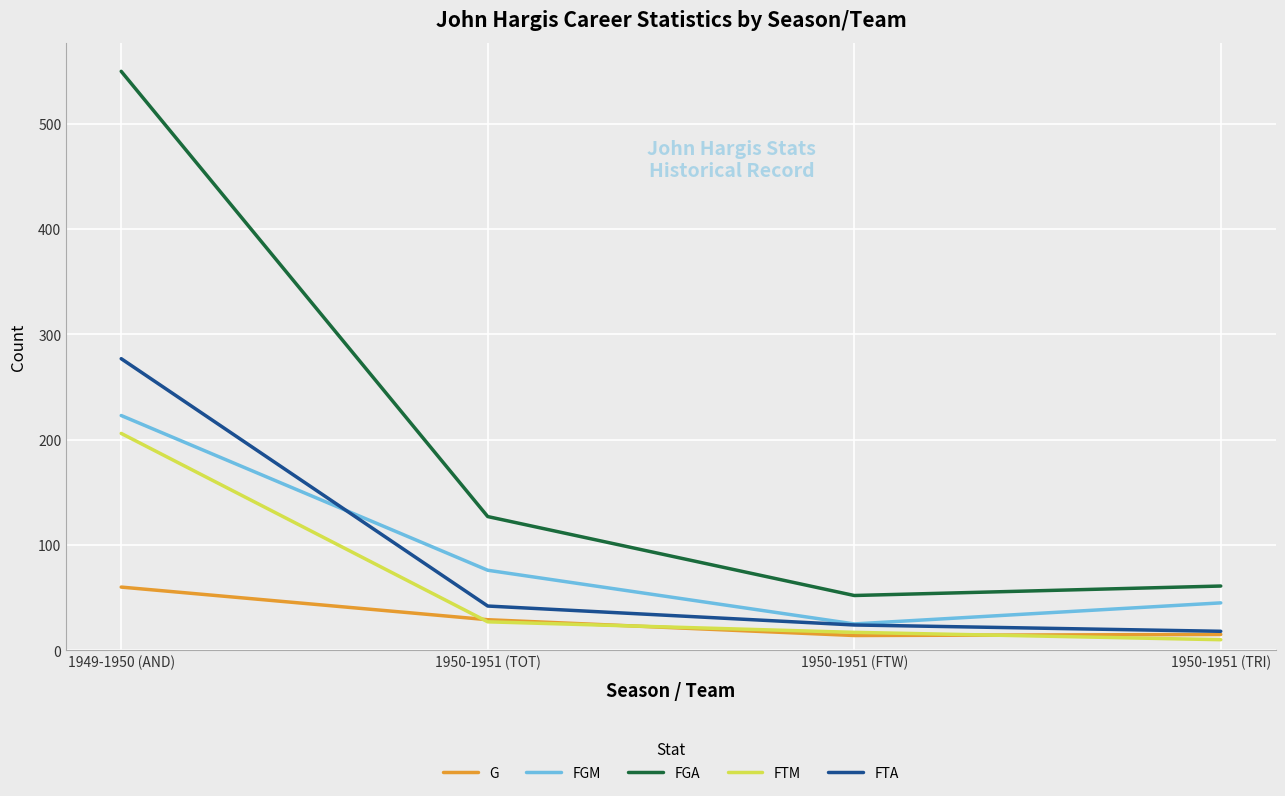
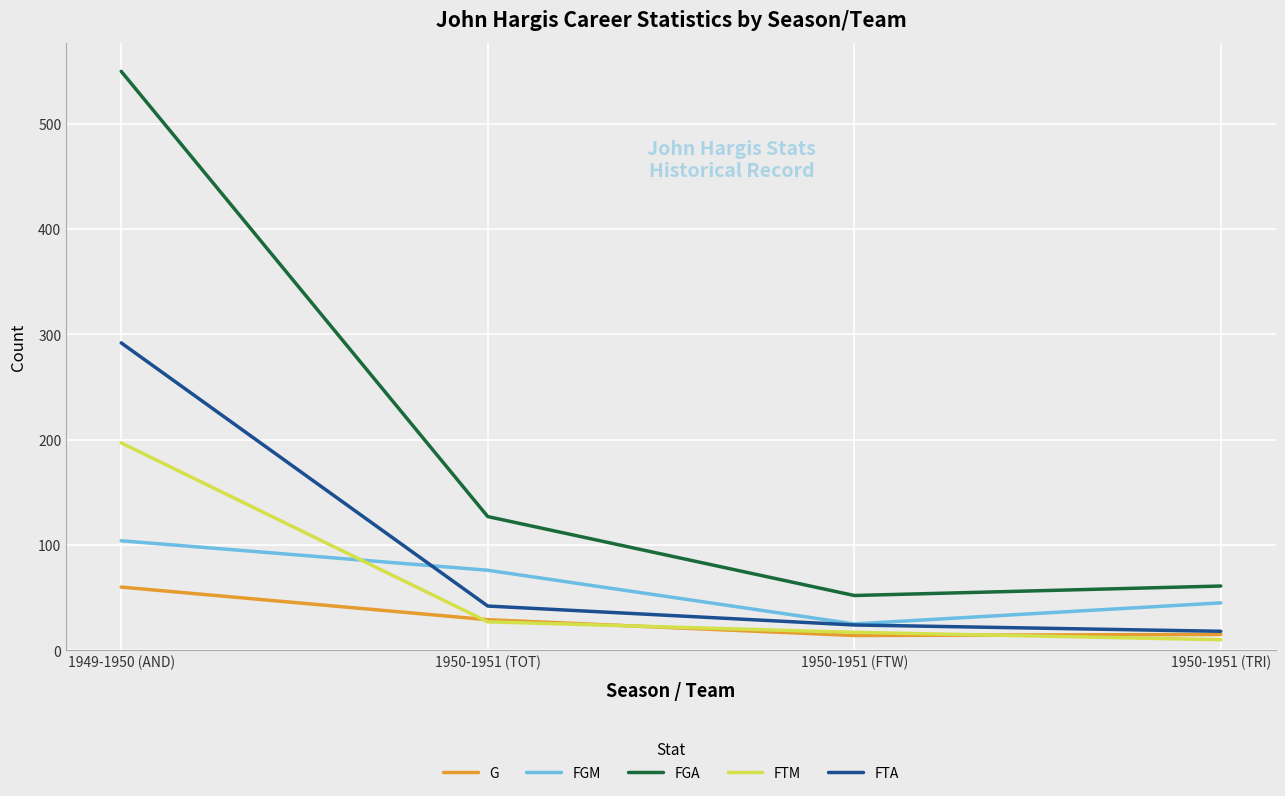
FGM, 1949-1950 (AND): 223 -> 104
FTM, 1949-1950 (AND): 206 -> 197
FTA, 1949-1950 (AND): 277 -> 292
